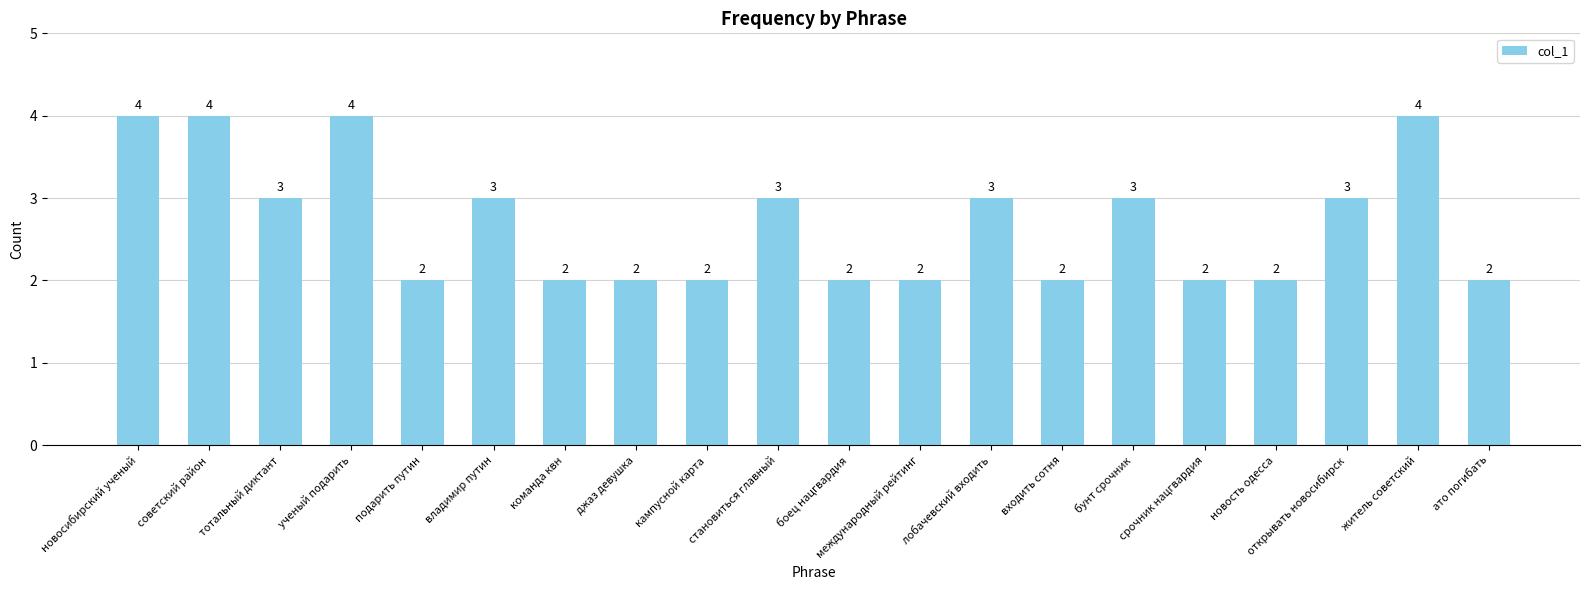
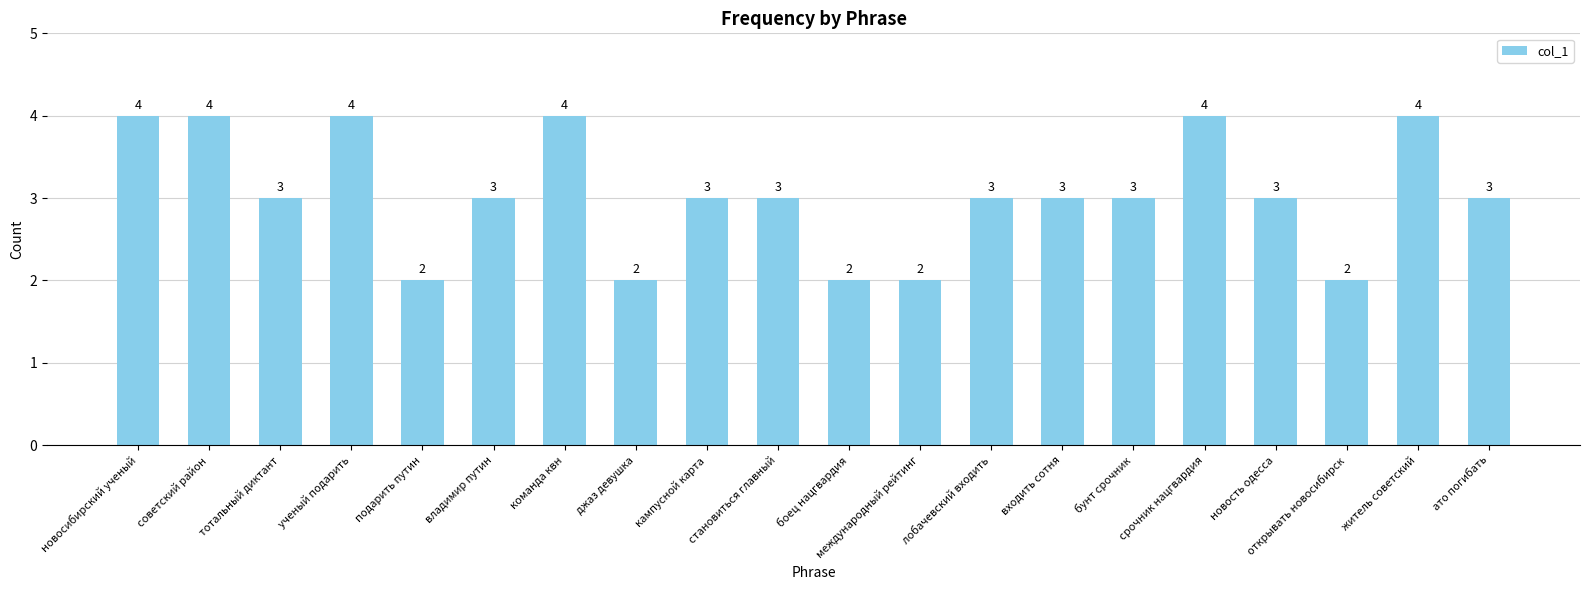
команда квн: 2 -> 4
кампусной карта: 2 -> 3
входить сотня: 2 -> 3
срочник нацгвардия: 2 -> 4
новость одесса: 2 -> 3
открывать новосибирск: 3 -> 2
ато погибать: 2 -> 3
